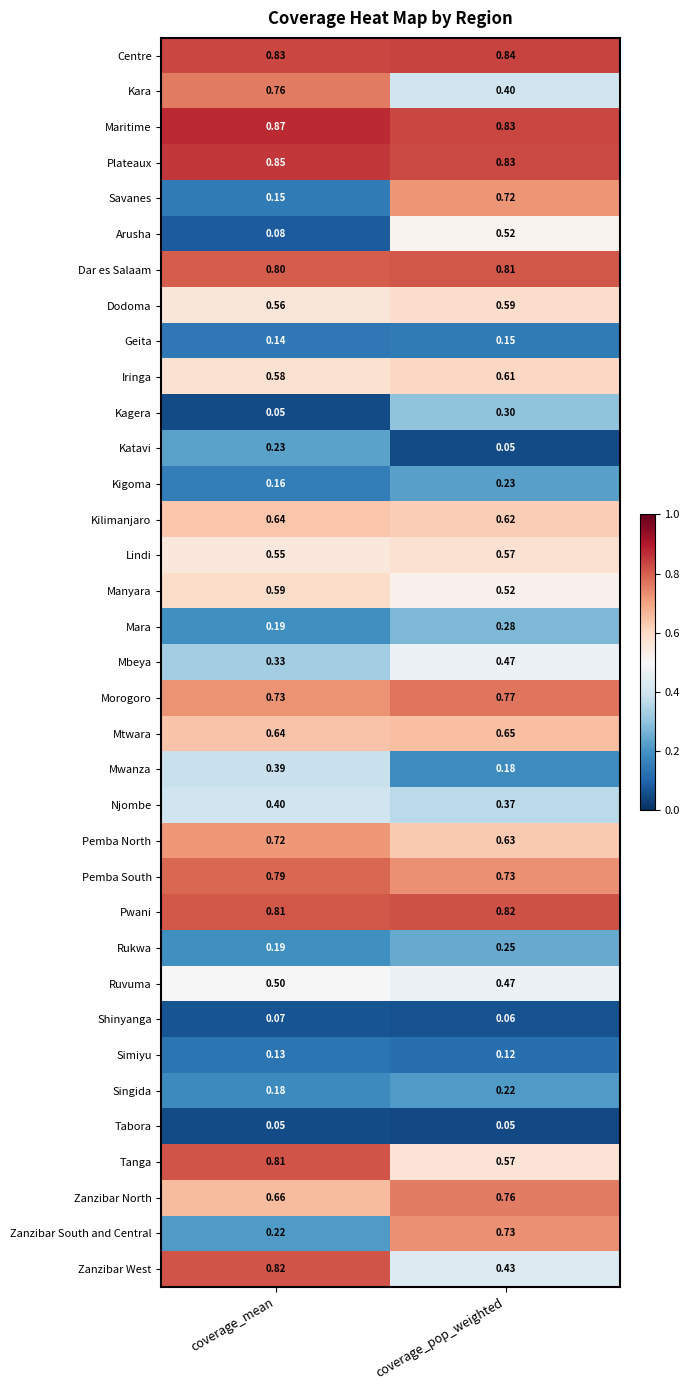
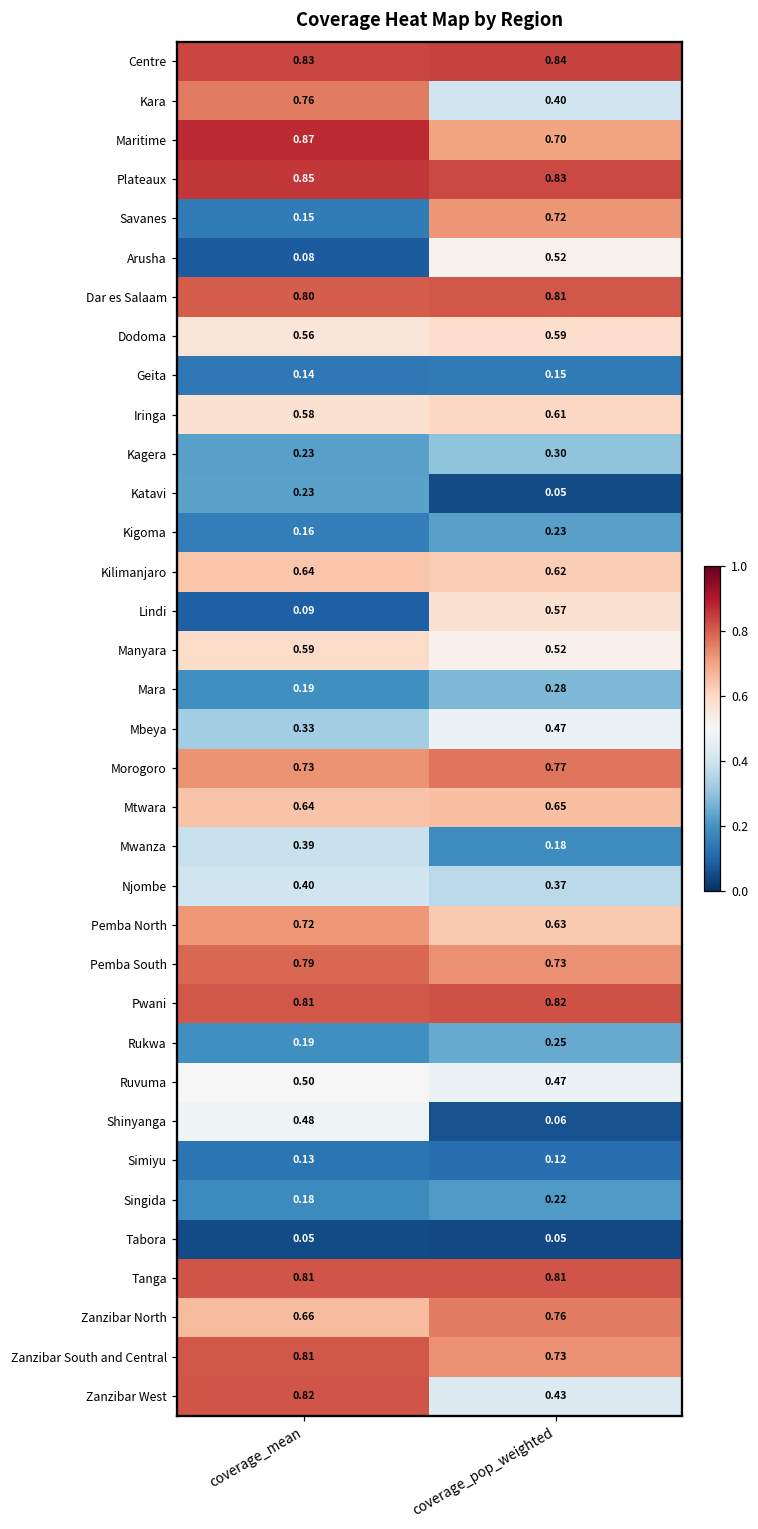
Maritime, coverage_pop_weighted: 0.83 -> 0.70
Kagera, coverage_mean: 0.05 -> 0.23
Lindi, coverage_mean: 0.55 -> 0.09
Shinyanga, coverage_mean: 0.07 -> 0.48
Tanga, coverage_pop_weighted: 0.57 -> 0.81
Zanzibar South and Central, coverage_mean: 0.22 -> 0.81
